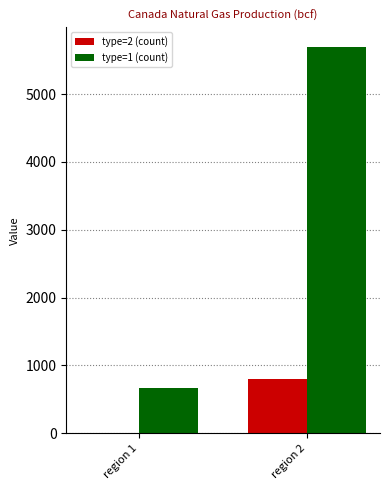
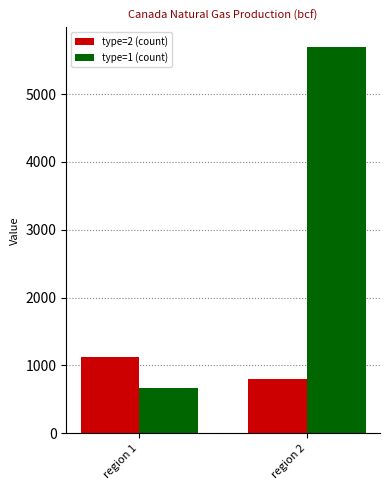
type=2 (count), region 1: 0 -> 1100
